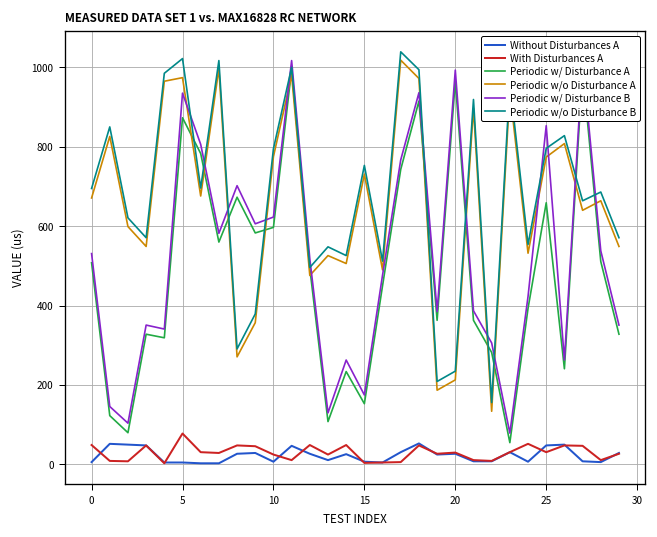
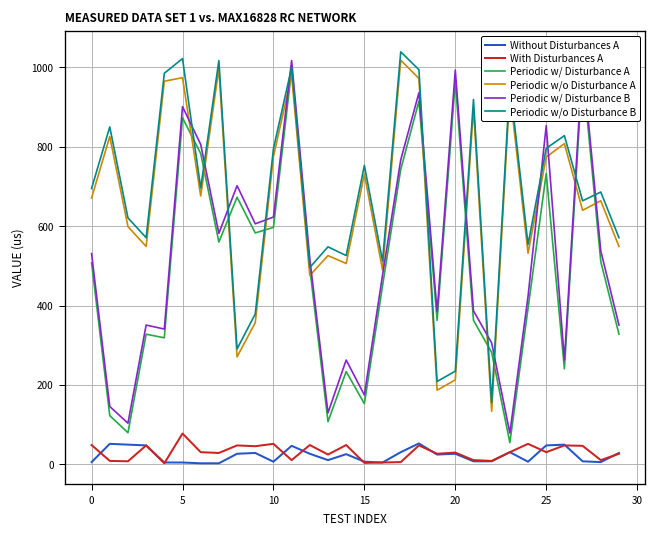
Periodic w/ Disturbance B, 5: 940 -> 900
With Disturbances A, 10: 30 -> 50
Periodic w/ Disturbance A, 25: 660 -> 730
